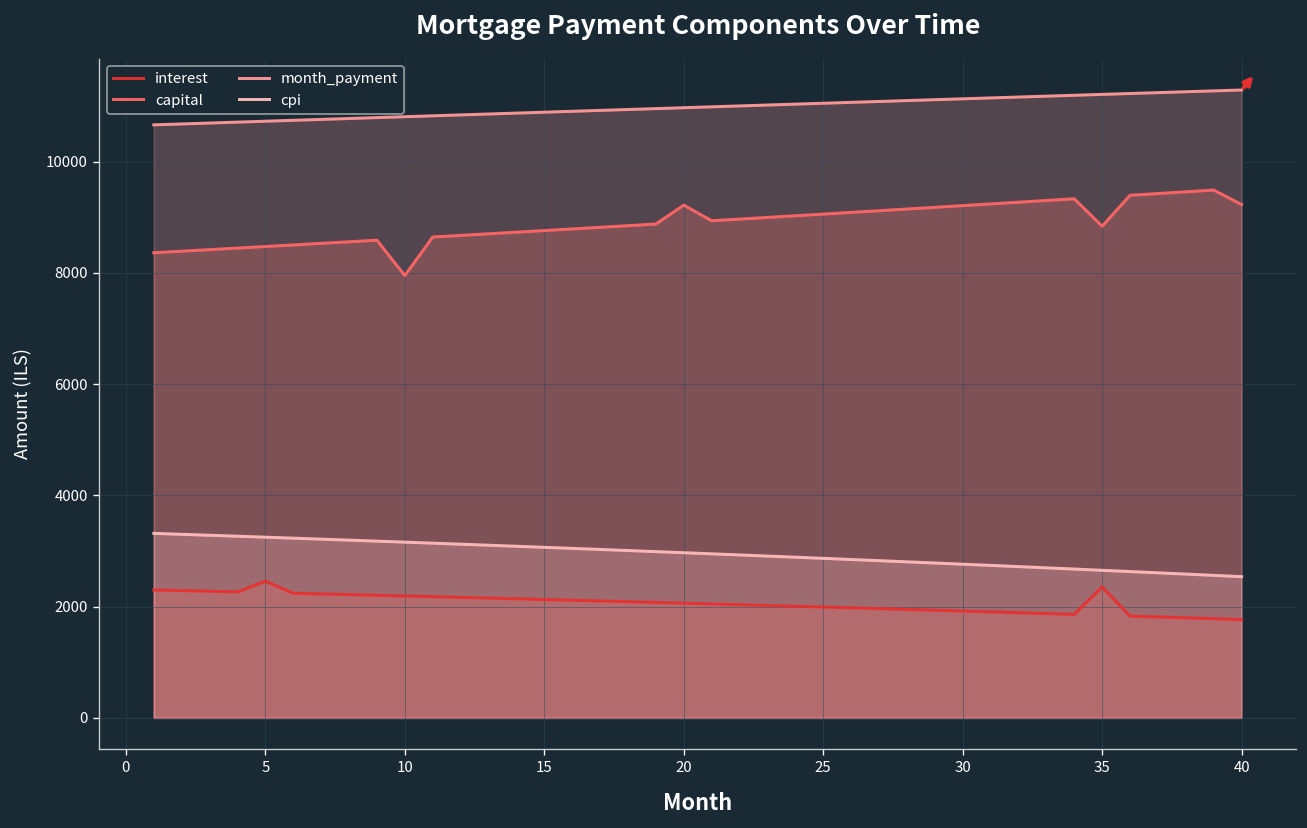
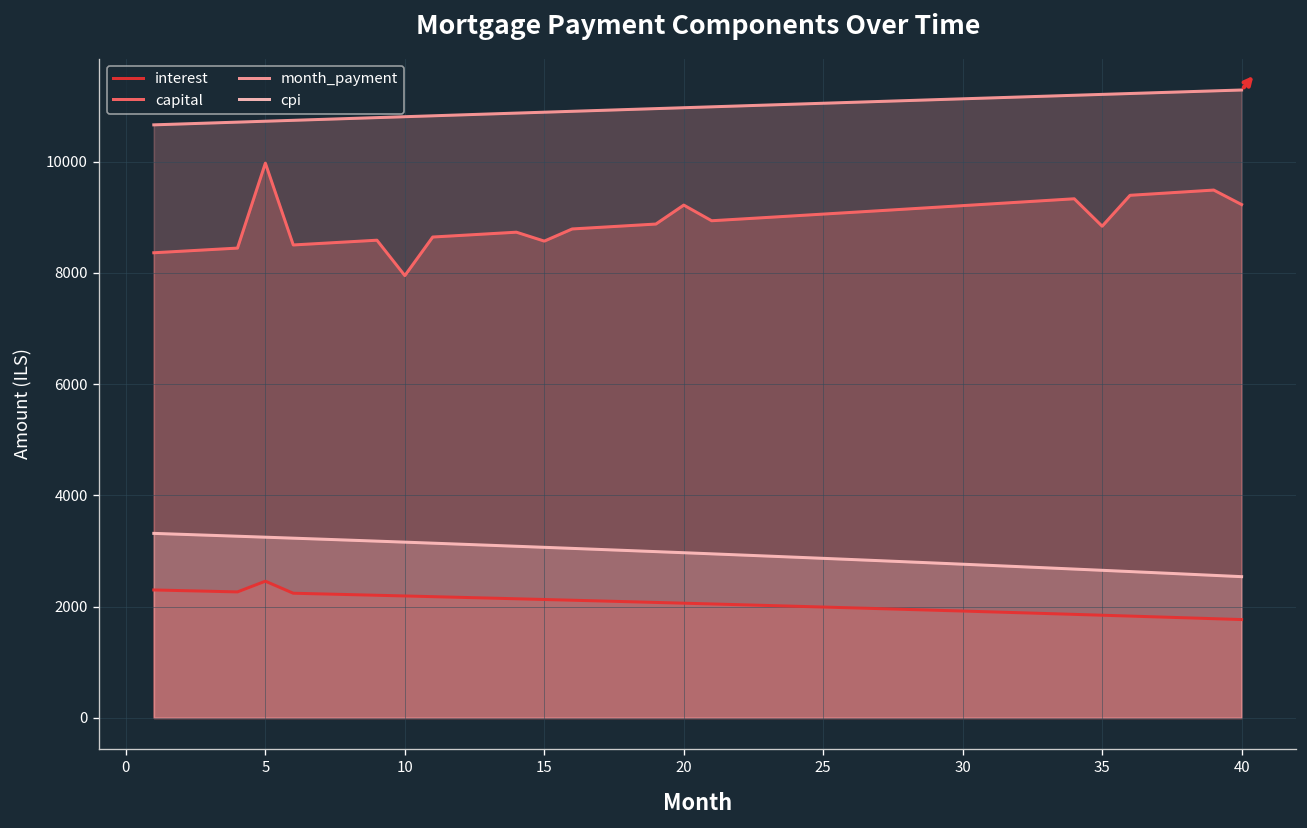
capital, 5: 8500 -> 10000
capital, 15: 8800 -> 8600
interest, 35: 2400 -> 1800
